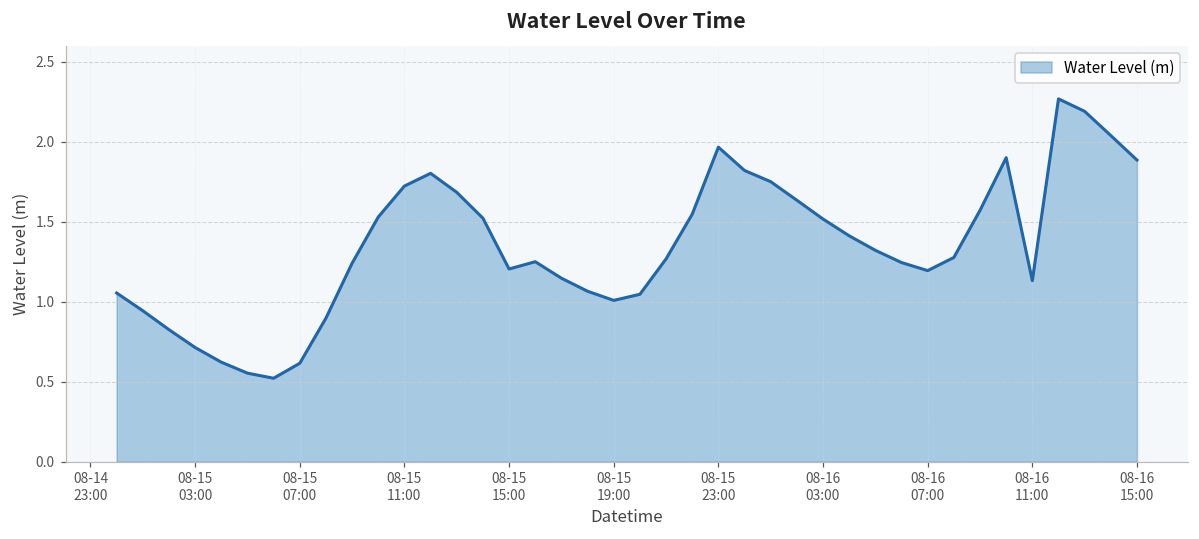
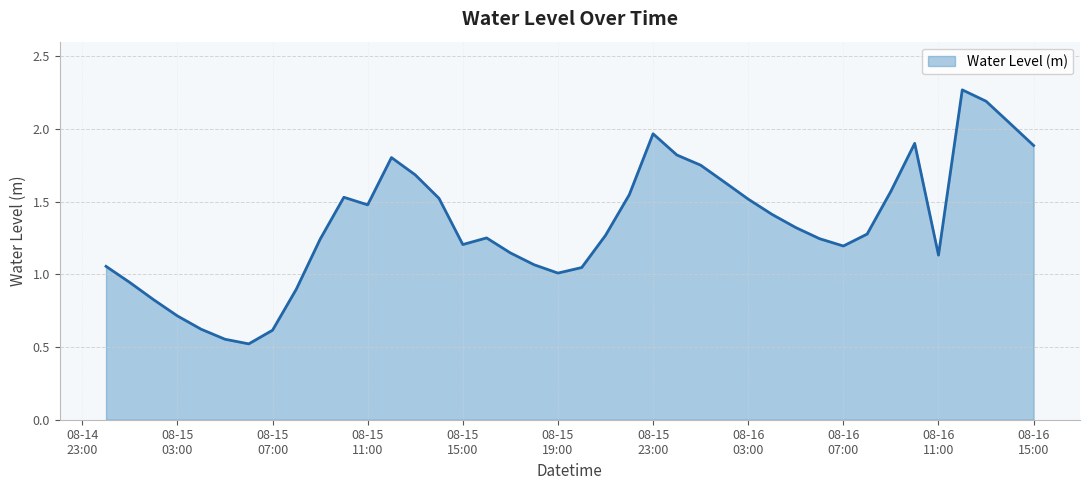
08-15 11:00: 1.72 -> 1.48
